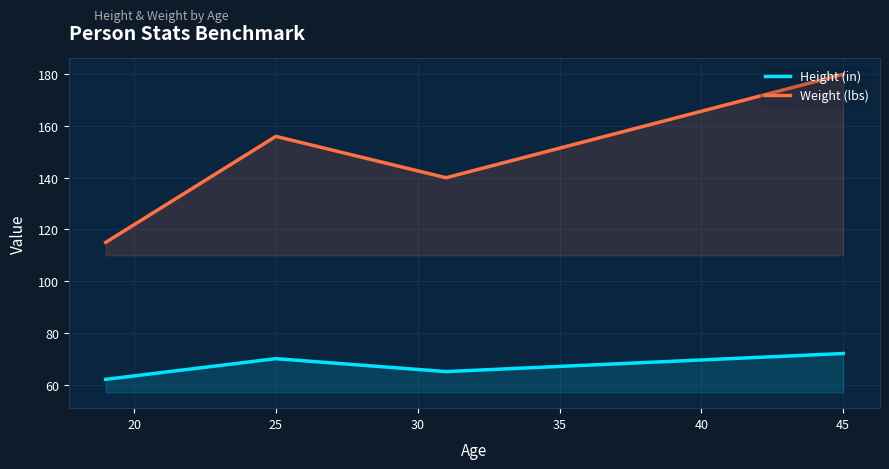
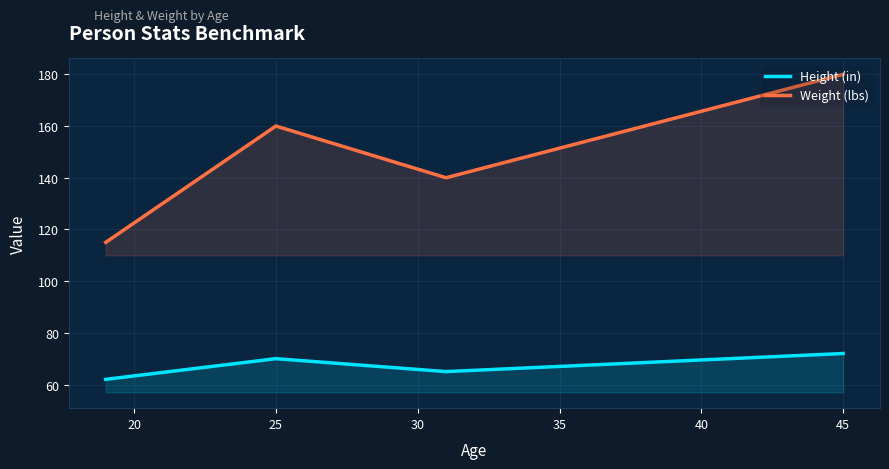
Weight (lbs), 25: 156 -> 160
